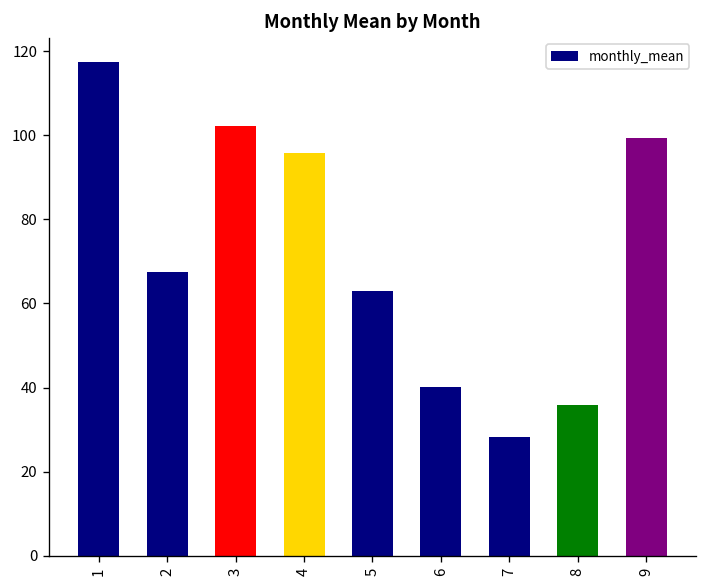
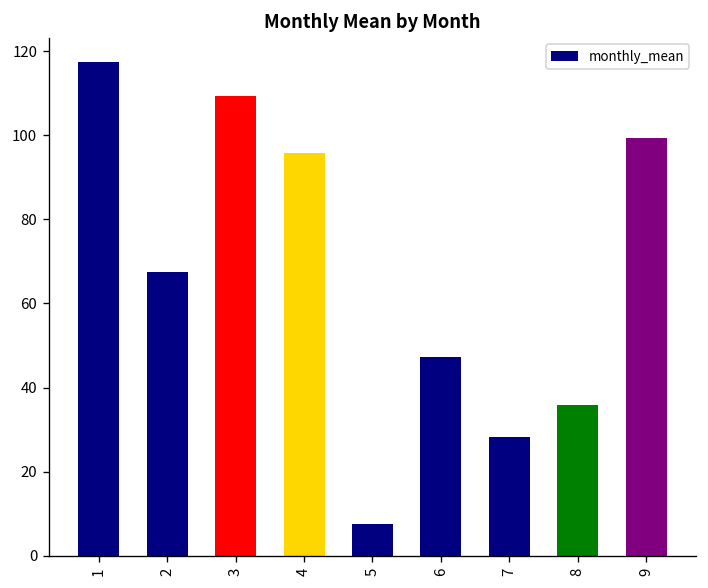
3: 102 -> 109
5: 63 -> 8
6: 40 -> 47
